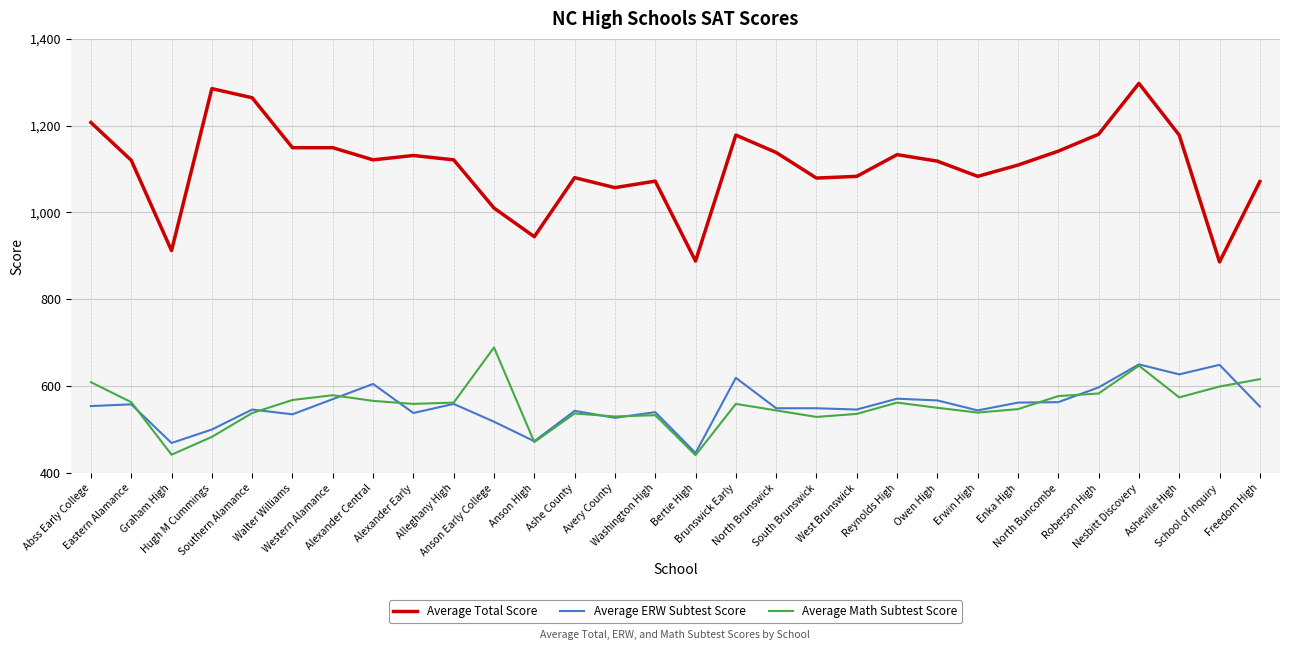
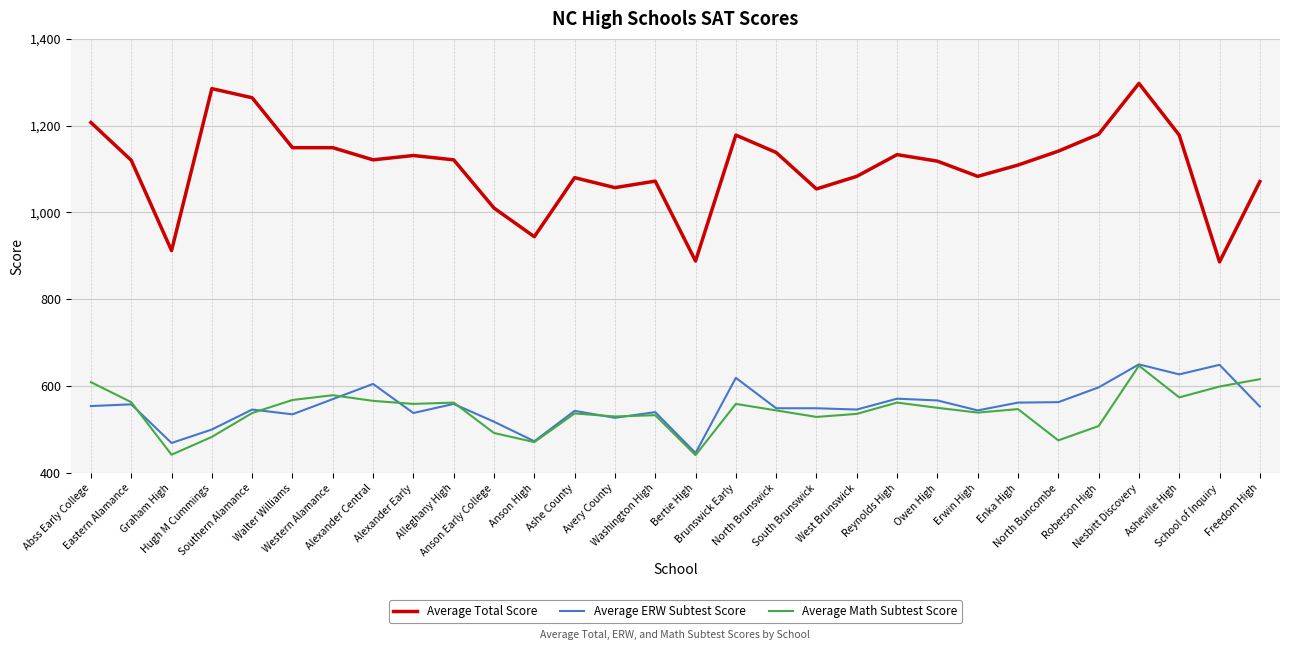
Average Math Subtest Score, Anson Early College: 690 -> 490
Average Total Score, South Brunswick: 1,080 -> 1,050
Average Math Subtest Score, North Buncombe: 580 -> 480
Average Math Subtest Score, Roberson High: 580 -> 510
